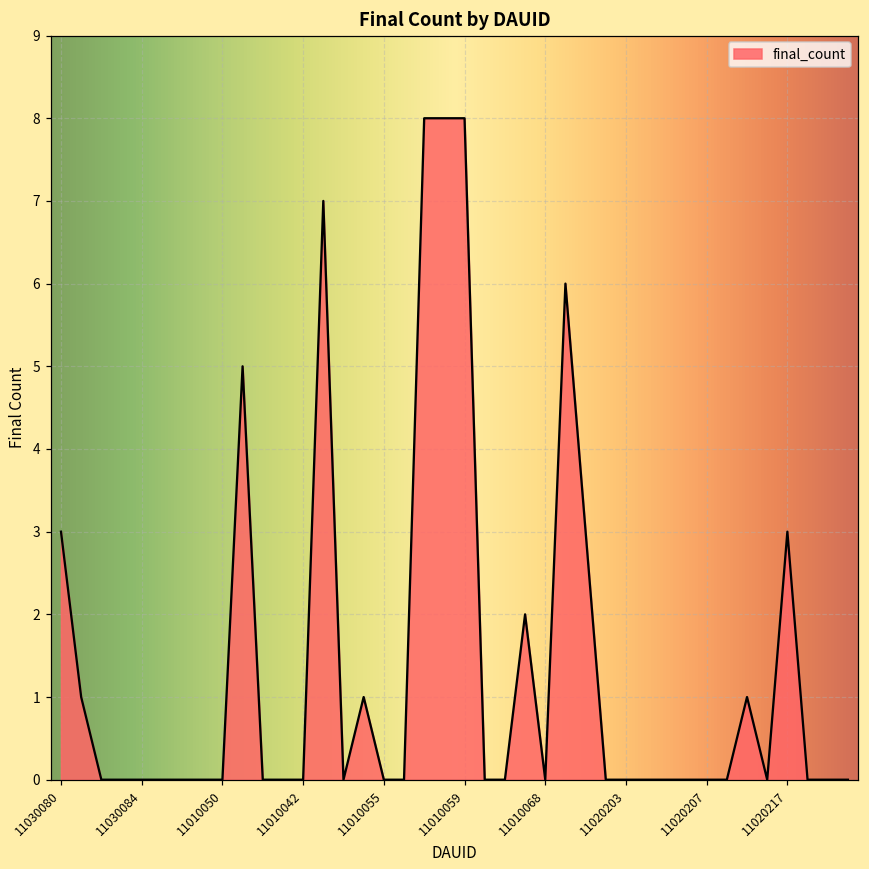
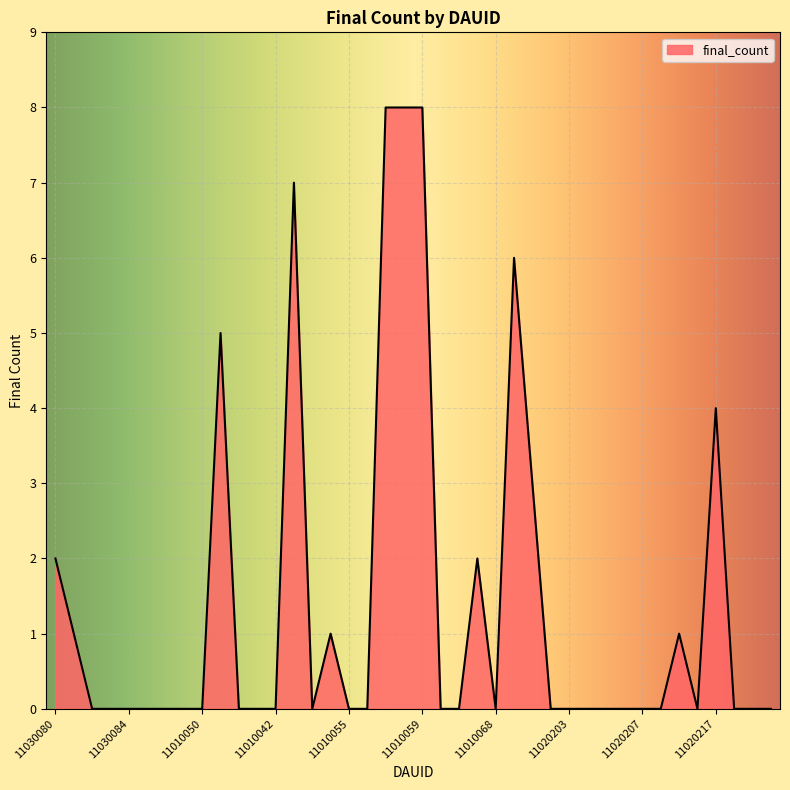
11030080: 3 -> 2
11020217: 3 -> 4
